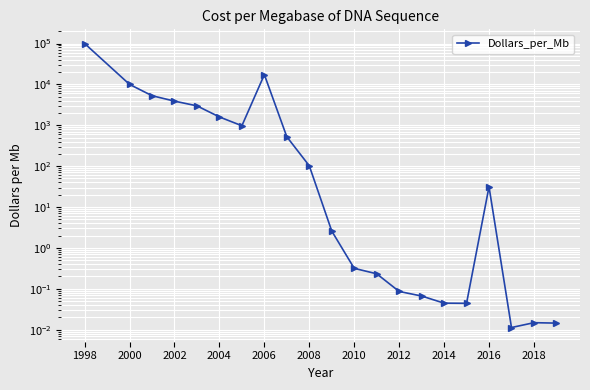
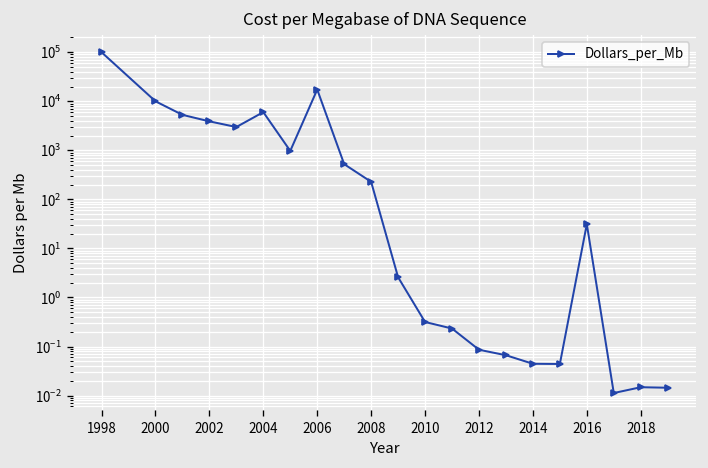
2004: 1600 -> 6000
2008: 100 -> 200
